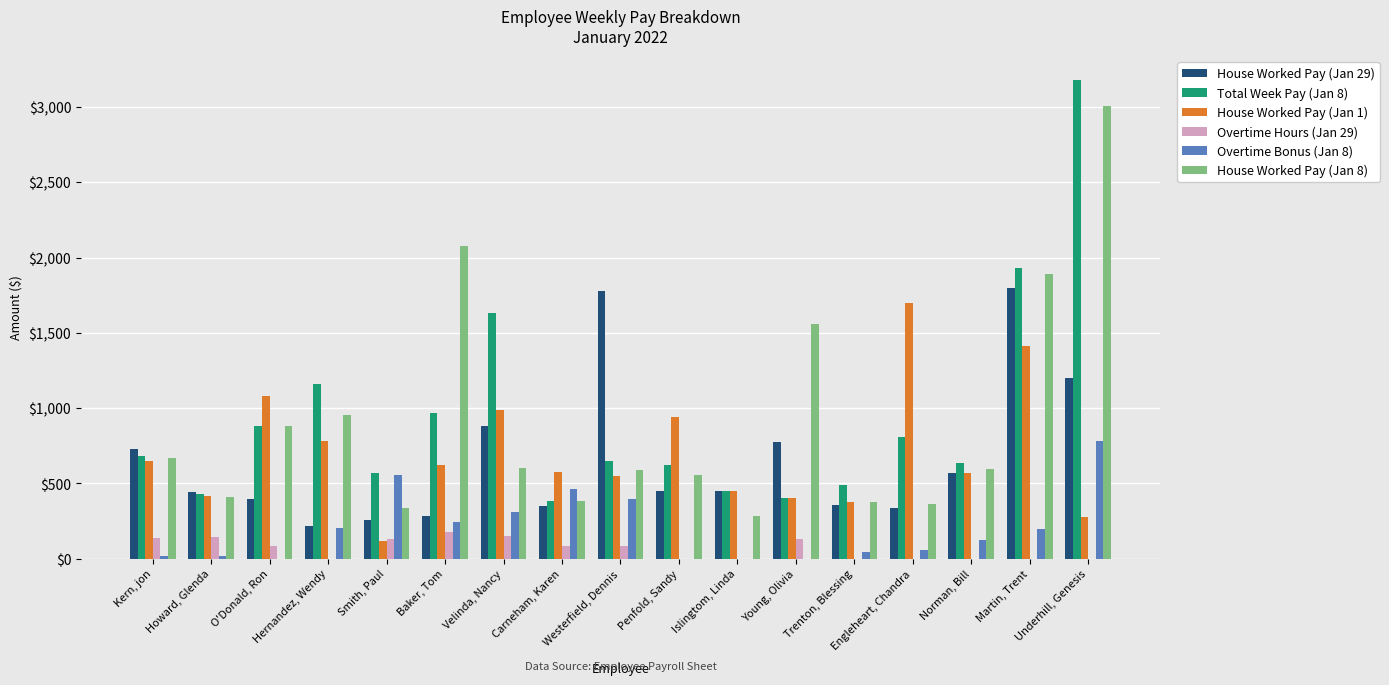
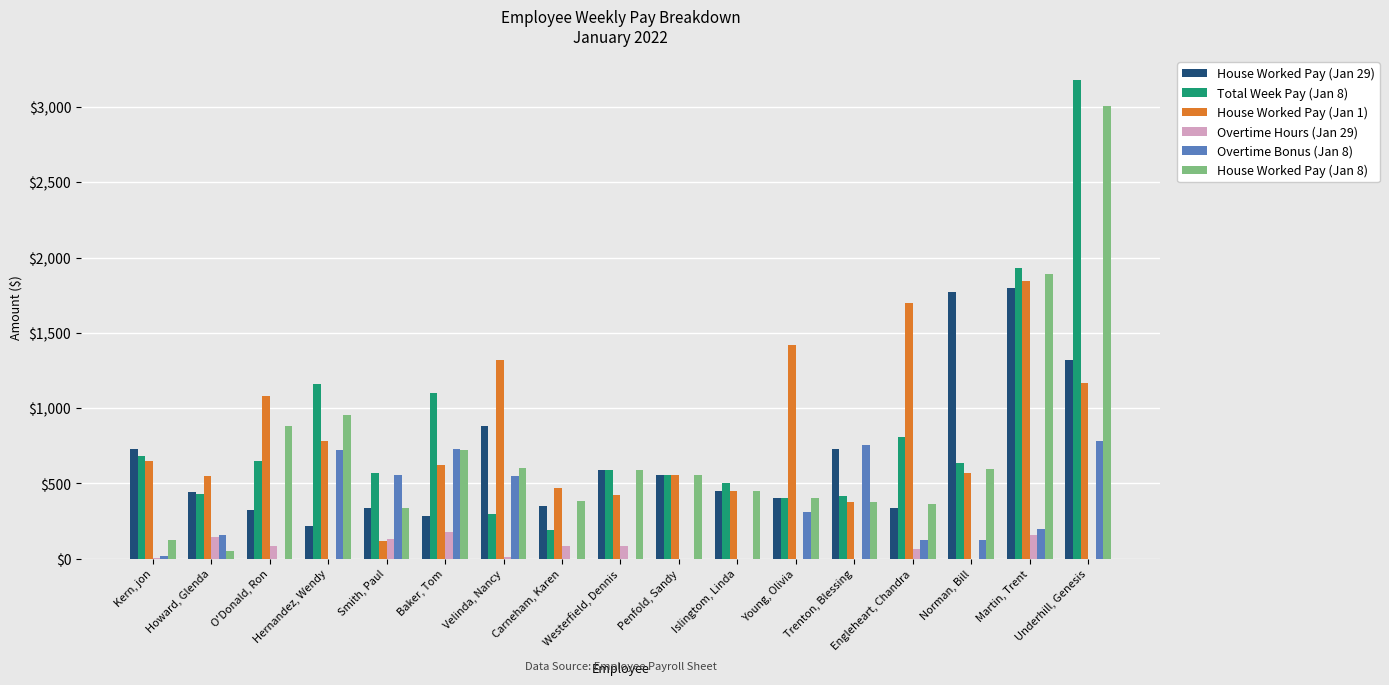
Overtime Hours (Jan 29), Kern, jon: $140 -> $10
House Worked Pay (Jan 8), Kern, jon: $670 -> $120
House Worked Pay (Jan 1), Howard, Glenda: $420 -> $550
Overtime Bonus (Jan 8), Howard, Glenda: $20 -> $160
House Worked Pay (Jan 8), Howard, Glenda: $410 -> $50
House Worked Pay (Jan 29), O'Donald, Ron: $400 -> $330
Total Week Pay (Jan 8), O'Donald, Ron: $880 -> $650
Overtime Bonus (Jan 8), Hernandez, Wendy: $210 -> $730
House Worked Pay (Jan 29), Smith, Paul: $260 -> $330
Total Week Pay (Jan 8), Baker, Tom: $970 -> $1,100
Overtime Bonus (Jan 8), Baker, Tom: $240 -> $730
House Worked Pay (Jan 8), Baker, Tom: $2,080 -> $720
Total Week Pay (Jan 8), Velinda, Nancy: $1,630 -> $300
House Worked Pay (Jan 1), Velinda, Nancy: $990 -> $1,320
Overtime Hours (Jan 29), Velinda, Nancy: $150 -> $10
Overtime Bonus (Jan 8), Velinda, Nancy: $310 -> $550
Total Week Pay (Jan 8), Carneham, Karen: $390 -> $190
House Worked Pay (Jan 1), Carneham, Karen: $580 -> $470
Overtime Bonus (Jan 8), Carneham, Karen: $460 -> $0
House Worked Pay (Jan 29), Westerfield, Dennis: $1,780 -> $590
Total Week Pay (Jan 8), Westerfield, Dennis: $650 -> $590
House Worked Pay (Jan 1), Westerfield, Dennis: $550 -> $430
Overtime Bonus (Jan 8), Westerfield, Dennis: $400 -> $0
House Worked Pay (Jan 29), Penfold, Sandy: $450 -> $560
Total Week Pay (Jan 8), Penfold, Sandy: $630 -> $560
House Worked Pay (Jan 1), Penfold, Sandy: $940 -> $560
Total Week Pay (Jan 8), Islingtom, Linda: $450 -> $500
House Worked Pay (Jan 8), Islingtom, Linda: $280 -> $450
House Worked Pay (Jan 29), Young, Olivia: $770 -> $400
House Worked Pay (Jan 1), Young, Olivia: $400 -> $1,420
Overtime Hours (Jan 29), Young, Olivia: $130 -> $0
Overtime Bonus (Jan 8), Young, Olivia: $0 -> $310
House Worked Pay (Jan 8), Young, Olivia: $1,560 -> $400
House Worked Pay (Jan 29), Trenton, Blessing: $360 -> $730
Total Week Pay (Jan 8), Trenton, Blessing: $490 -> $420
Overtime Bonus (Jan 8), Trenton, Blessing: $40 -> $760
Overtime Hours (Jan 29), Engleheart, Chandra: $0 -> $60
Overtime Bonus (Jan 8), Engleheart, Chandra: $60 -> $130
House Worked Pay (Jan 29), Norman, Bill: $570 -> $1,770
House Worked Pay (Jan 1), Martin, Trent: $1,410 -> $1,850
Overtime Hours (Jan 29), Martin, Trent: $0 -> $160
House Worked Pay (Jan 29), Underhill, Genesis: $1,200 -> $1,320
House Worked Pay (Jan 1), Underhill, Genesis: $280 -> $1,170
